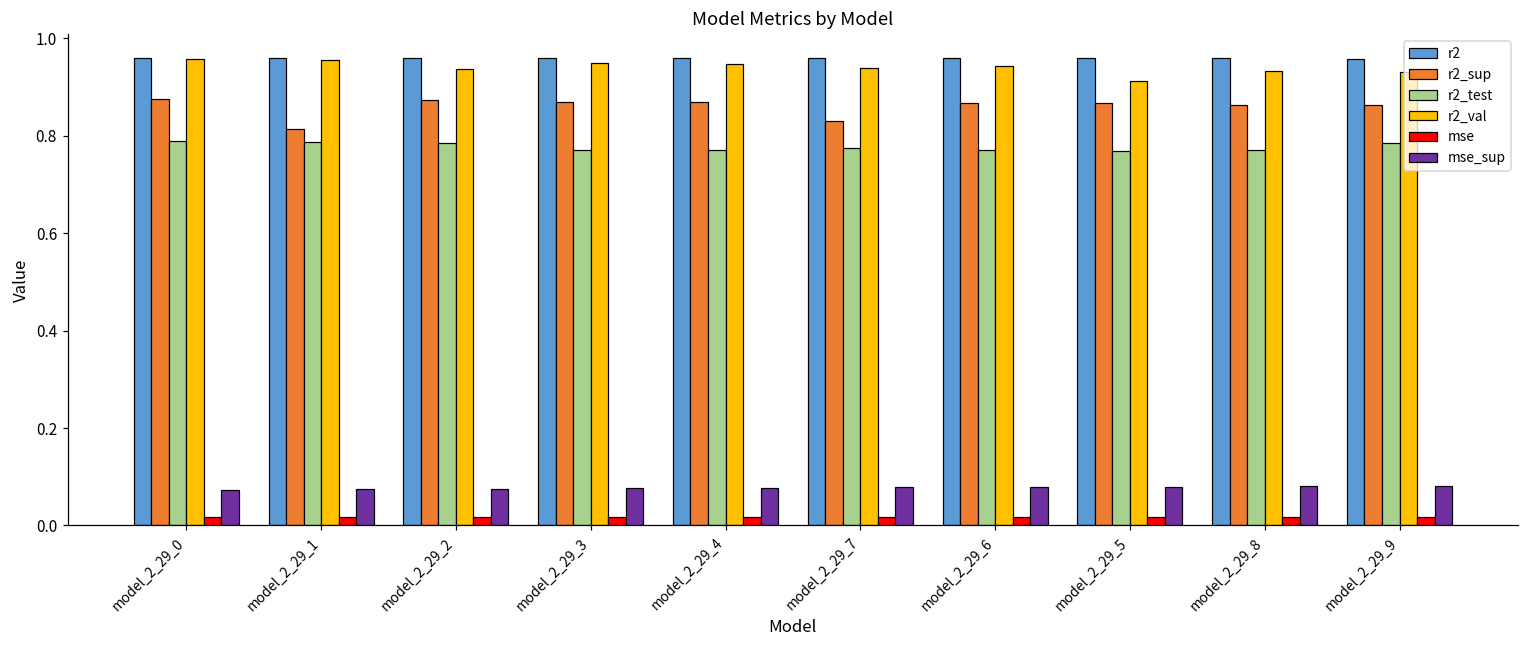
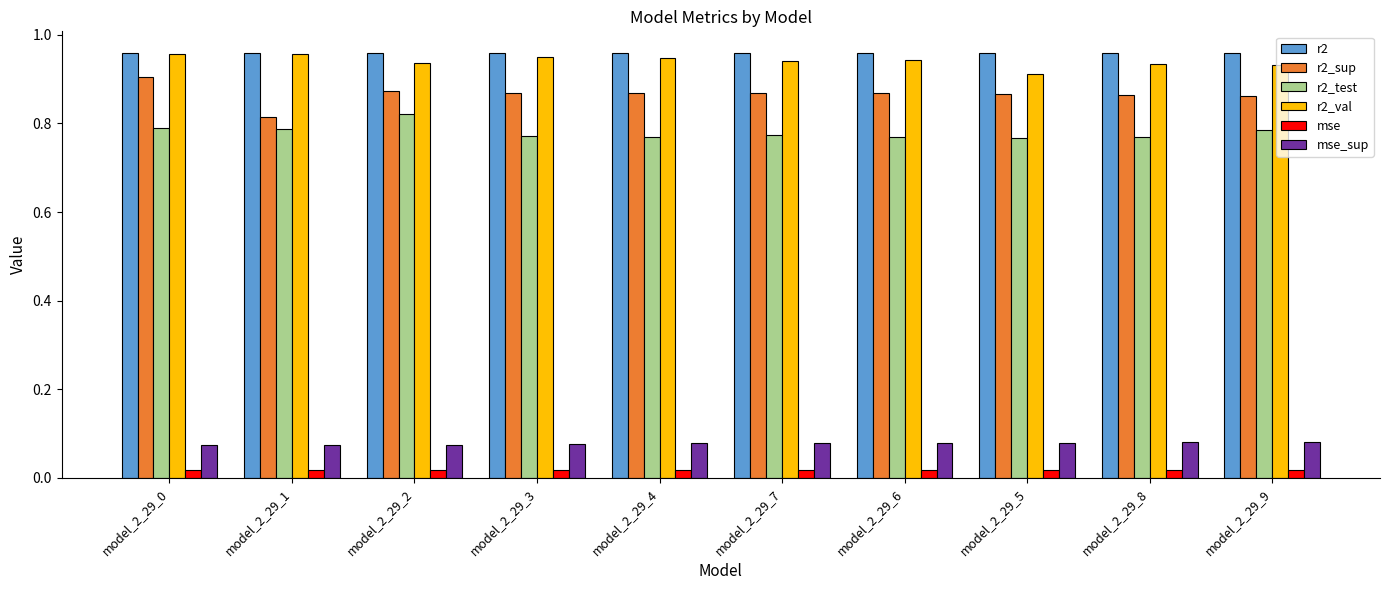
r2_sup, model_2_29_0: 0.88 -> 0.90
r2_test, model_2_29_2: 0.79 -> 0.82
r2_sup, model_2_29_7: 0.83 -> 0.87
